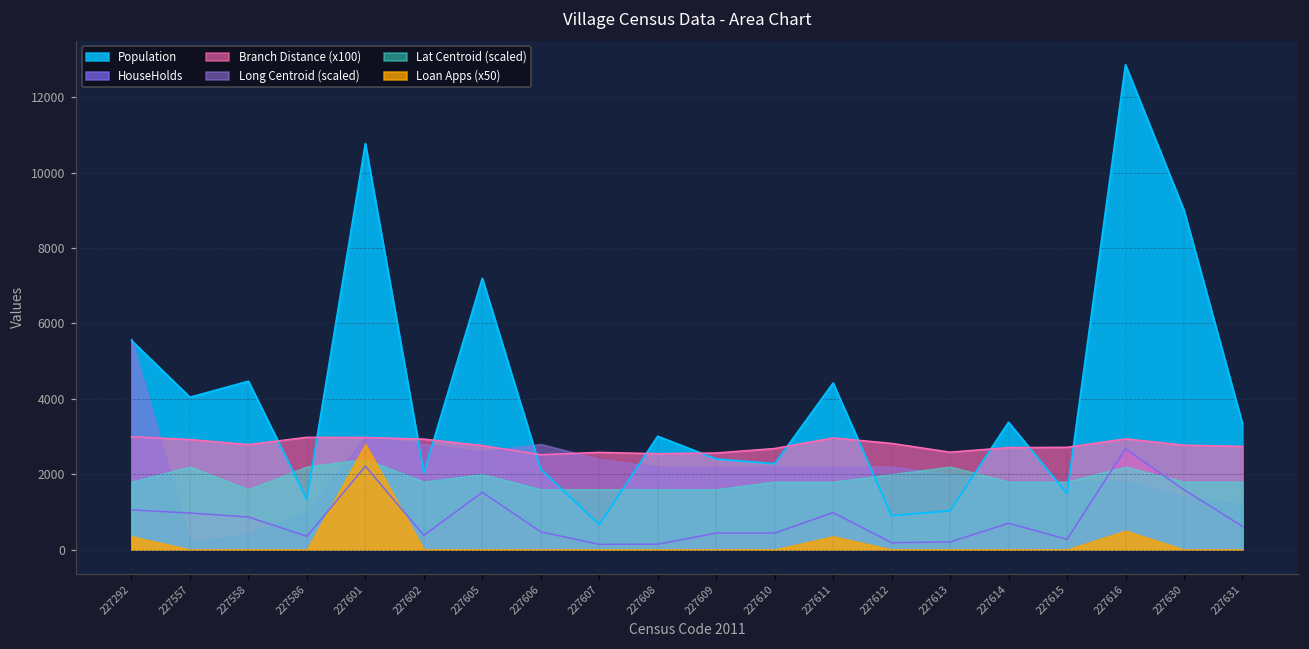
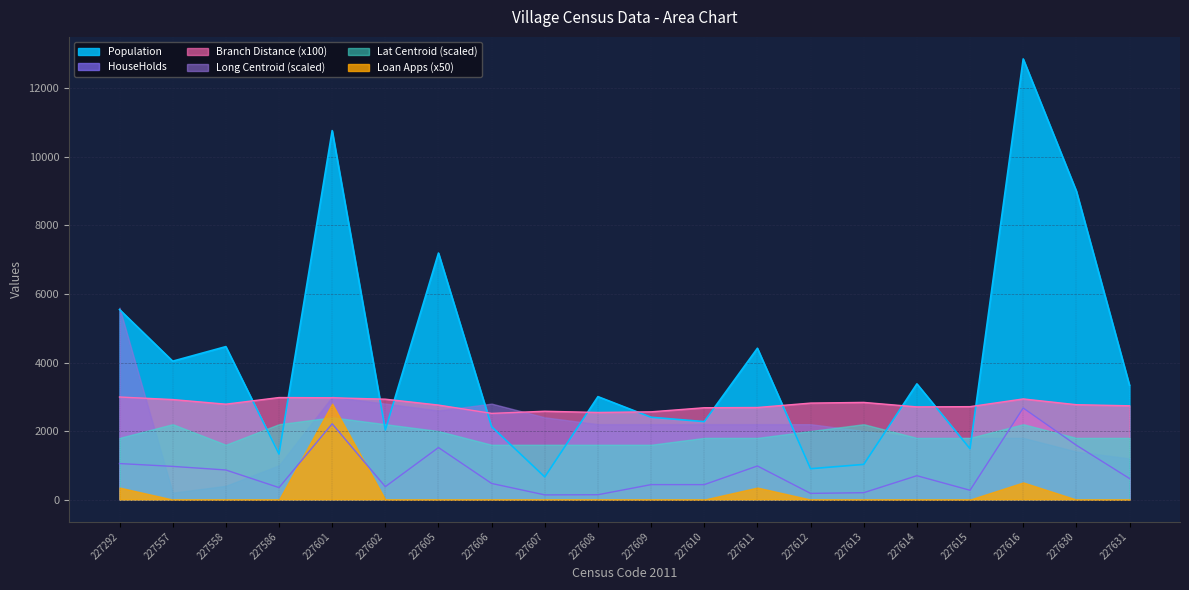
Lat Centroid (scaled), 227602: 1800 -> 2200
Branch Distance (x100), 227611: 3000 -> 2700
Branch Distance (x100), 227613: 2600 -> 2800
